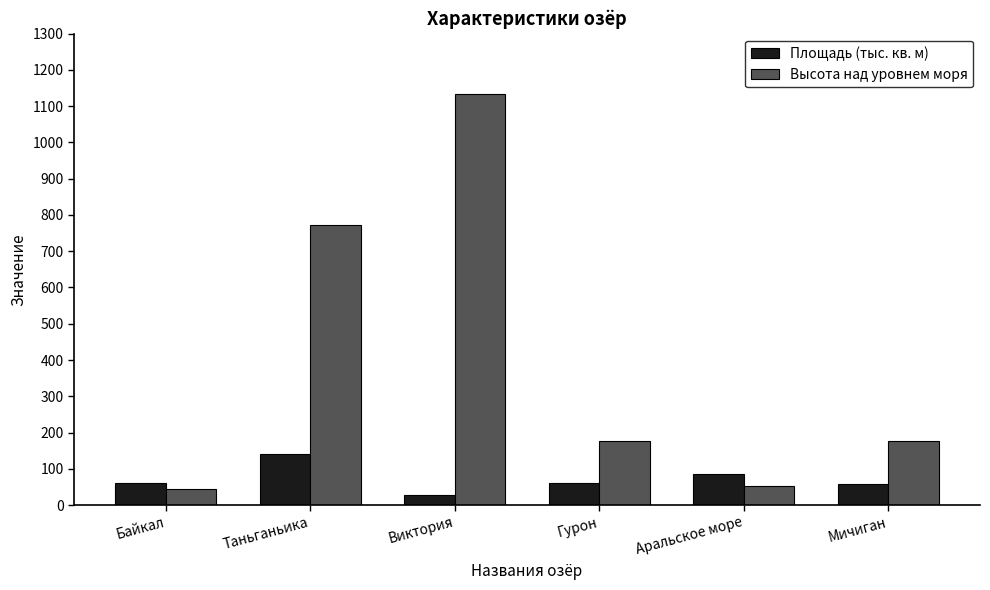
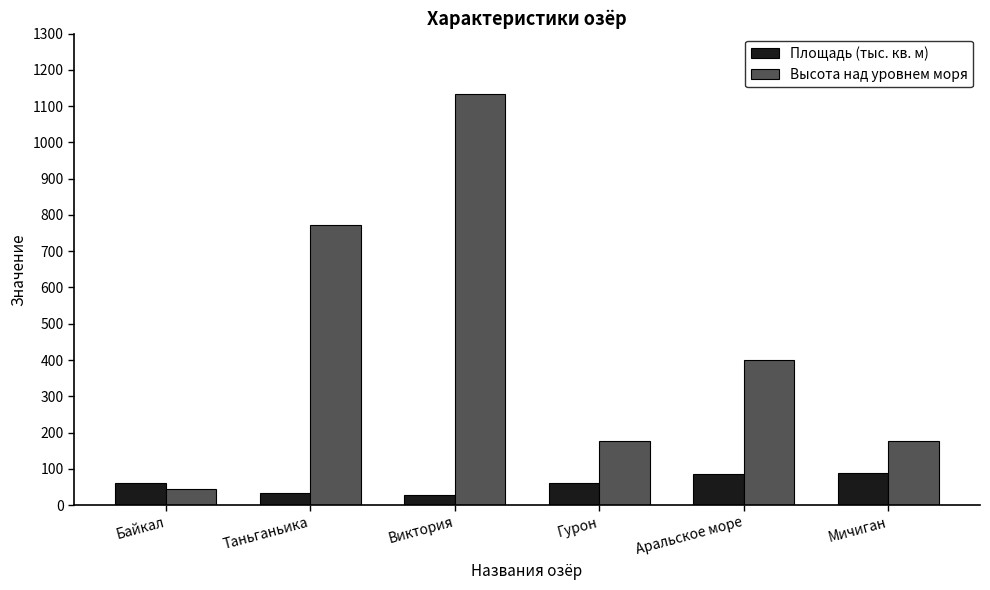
Площадь (тыс. кв. м), Таньганьика: 140 -> 30
Высота над уровнем моря, Аральское море: 50 -> 400
Площадь (тыс. кв. м), Мичиган: 60 -> 90
